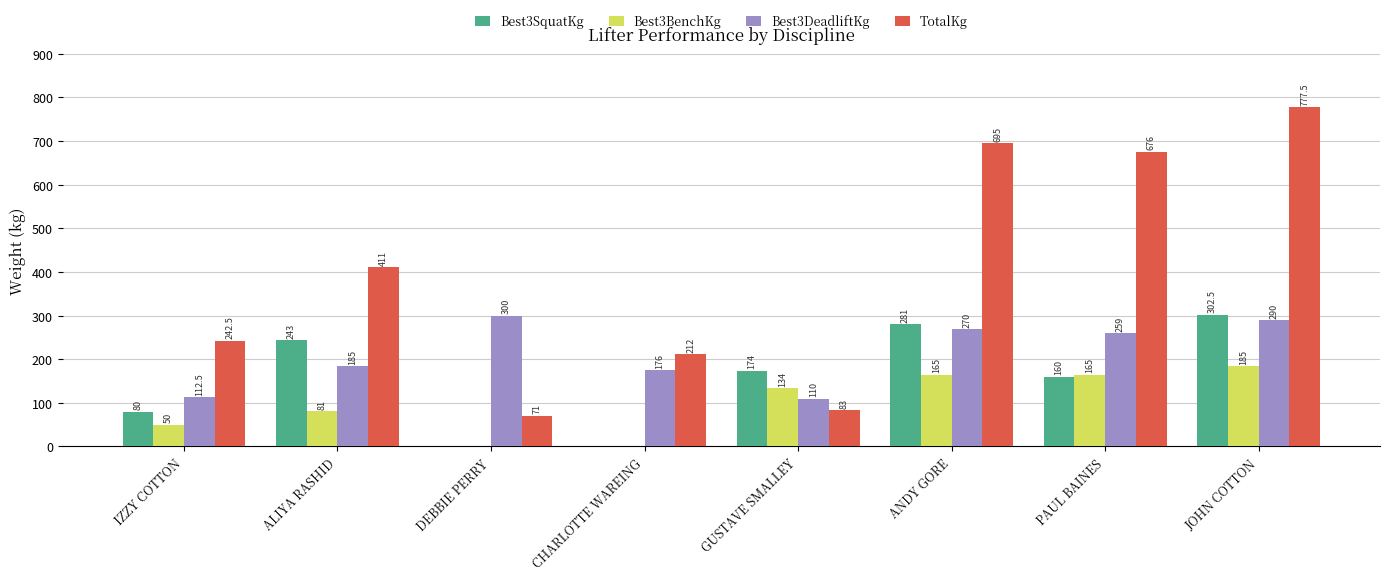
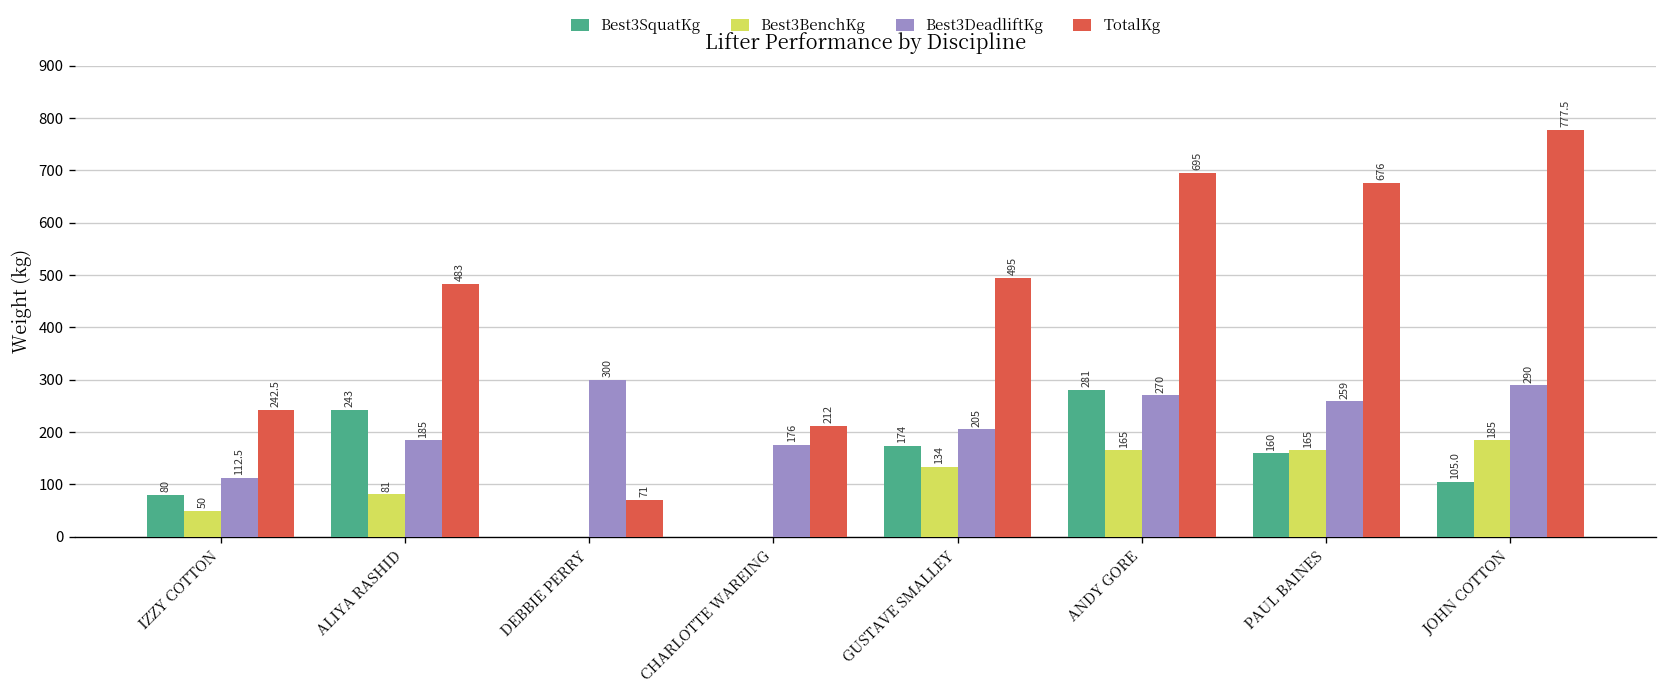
TotalKg, ALIYA RASHID: 411 -> 483
Best3DeadliftKg, GUSTAVE SMALLEY: 110 -> 205
TotalKg, GUSTAVE SMALLEY: 83 -> 495
Best3SquatKg, JOHN COTTON: 302.5 -> 105.0
